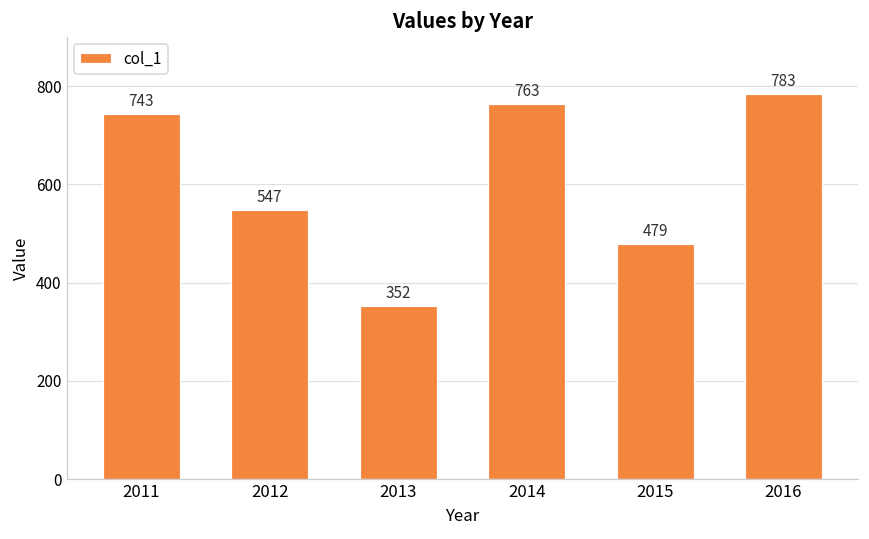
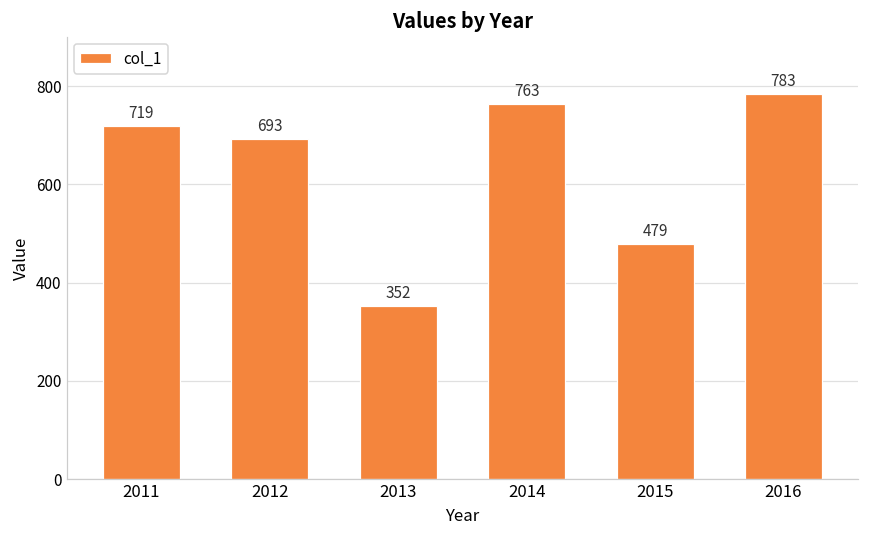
2011: 743 -> 719
2012: 547 -> 693
